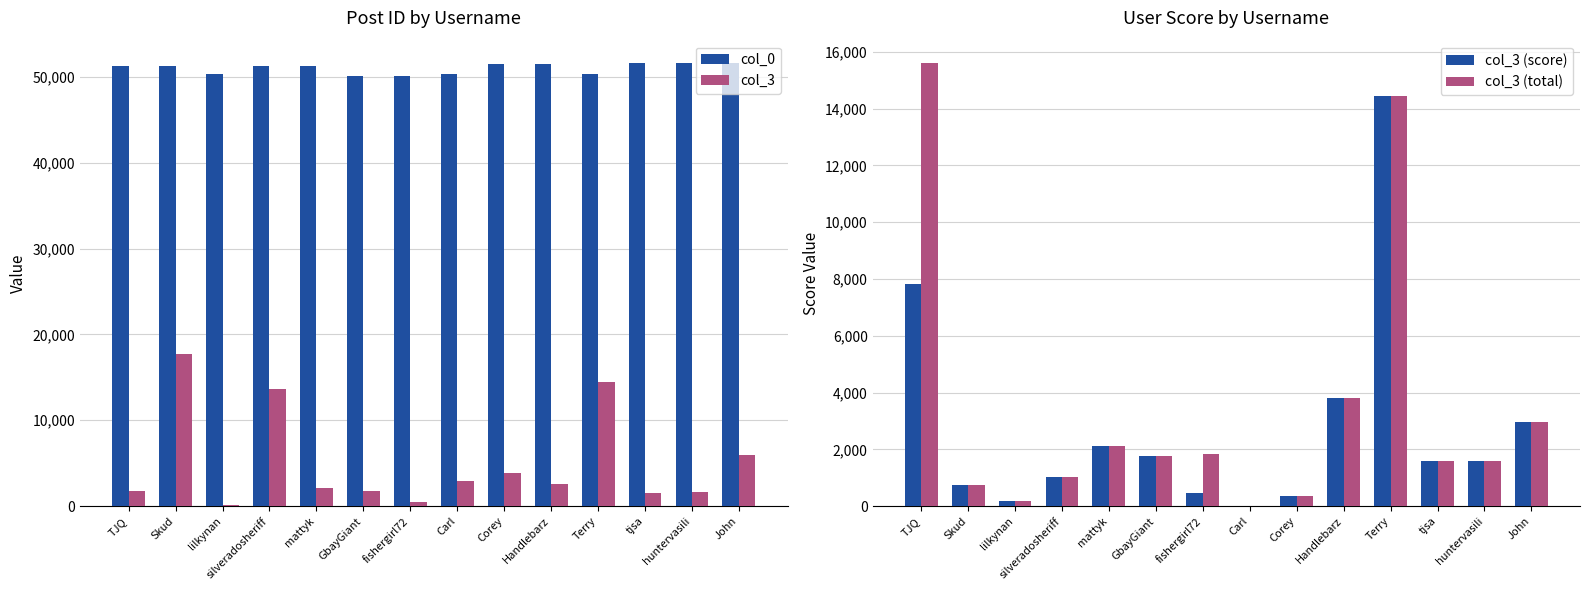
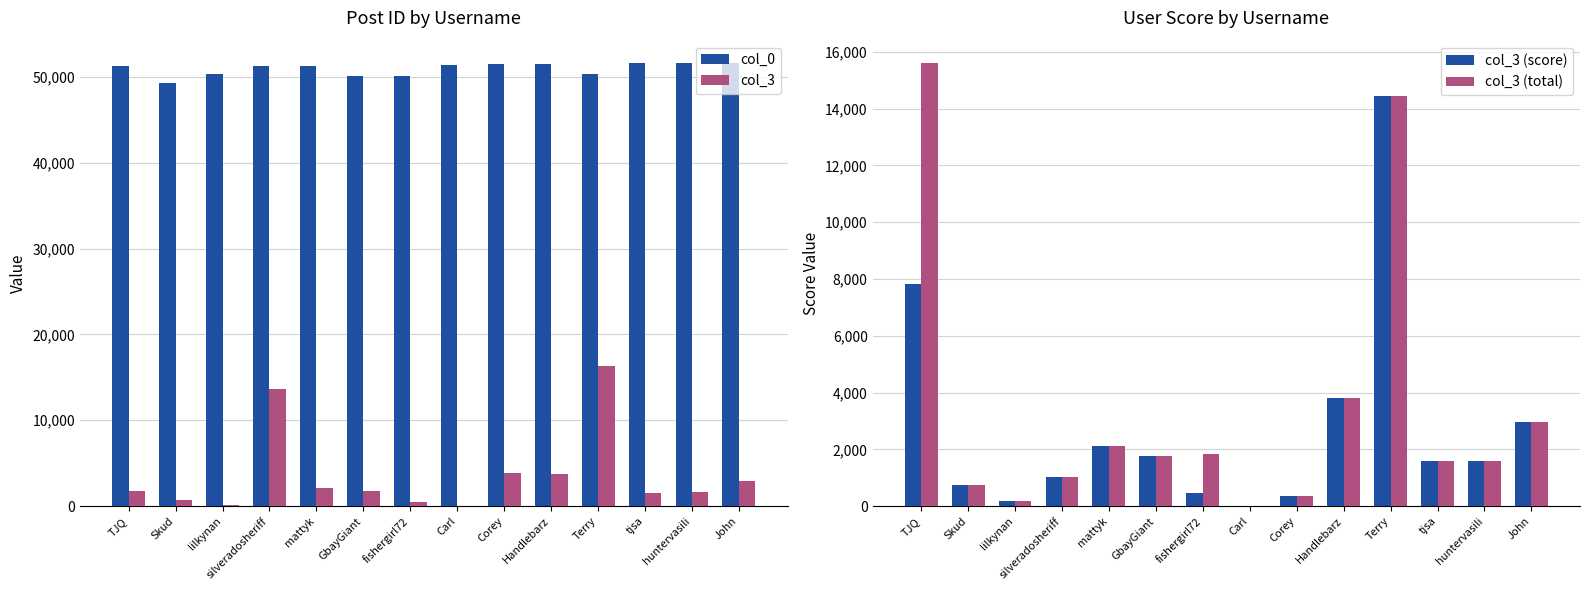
Post ID by Username, col_0, Skud: 51,000 -> 49,000
Post ID by Username, col_3, Skud: 18,000 -> 1,000
Post ID by Username, col_0, Carl: 50,000 -> 51,000
Post ID by Username, col_3, Carl: 3,000 -> 0
Post ID by Username, col_3, Handlebarz: 3,000 -> 4,000
Post ID by Username, col_3, Terry: 14,000 -> 16,000
Post ID by Username, col_3, John: 6,000 -> 3,000
